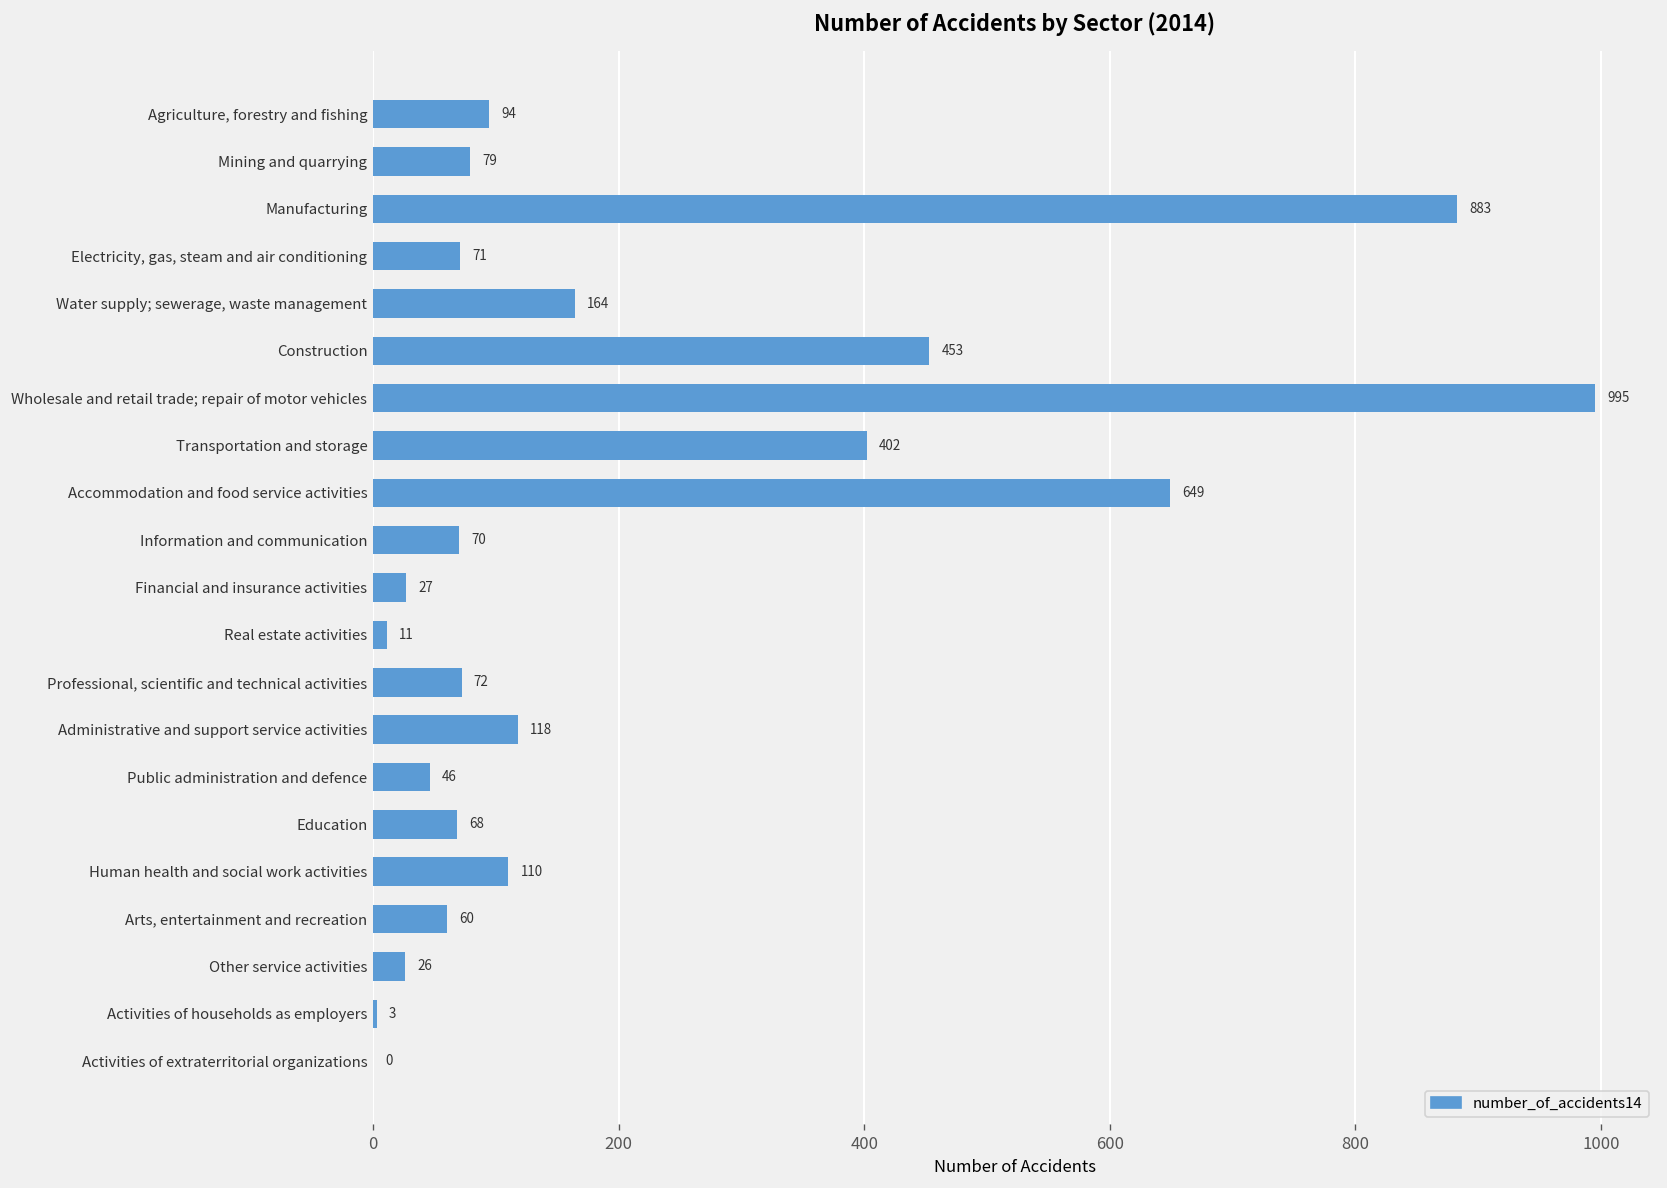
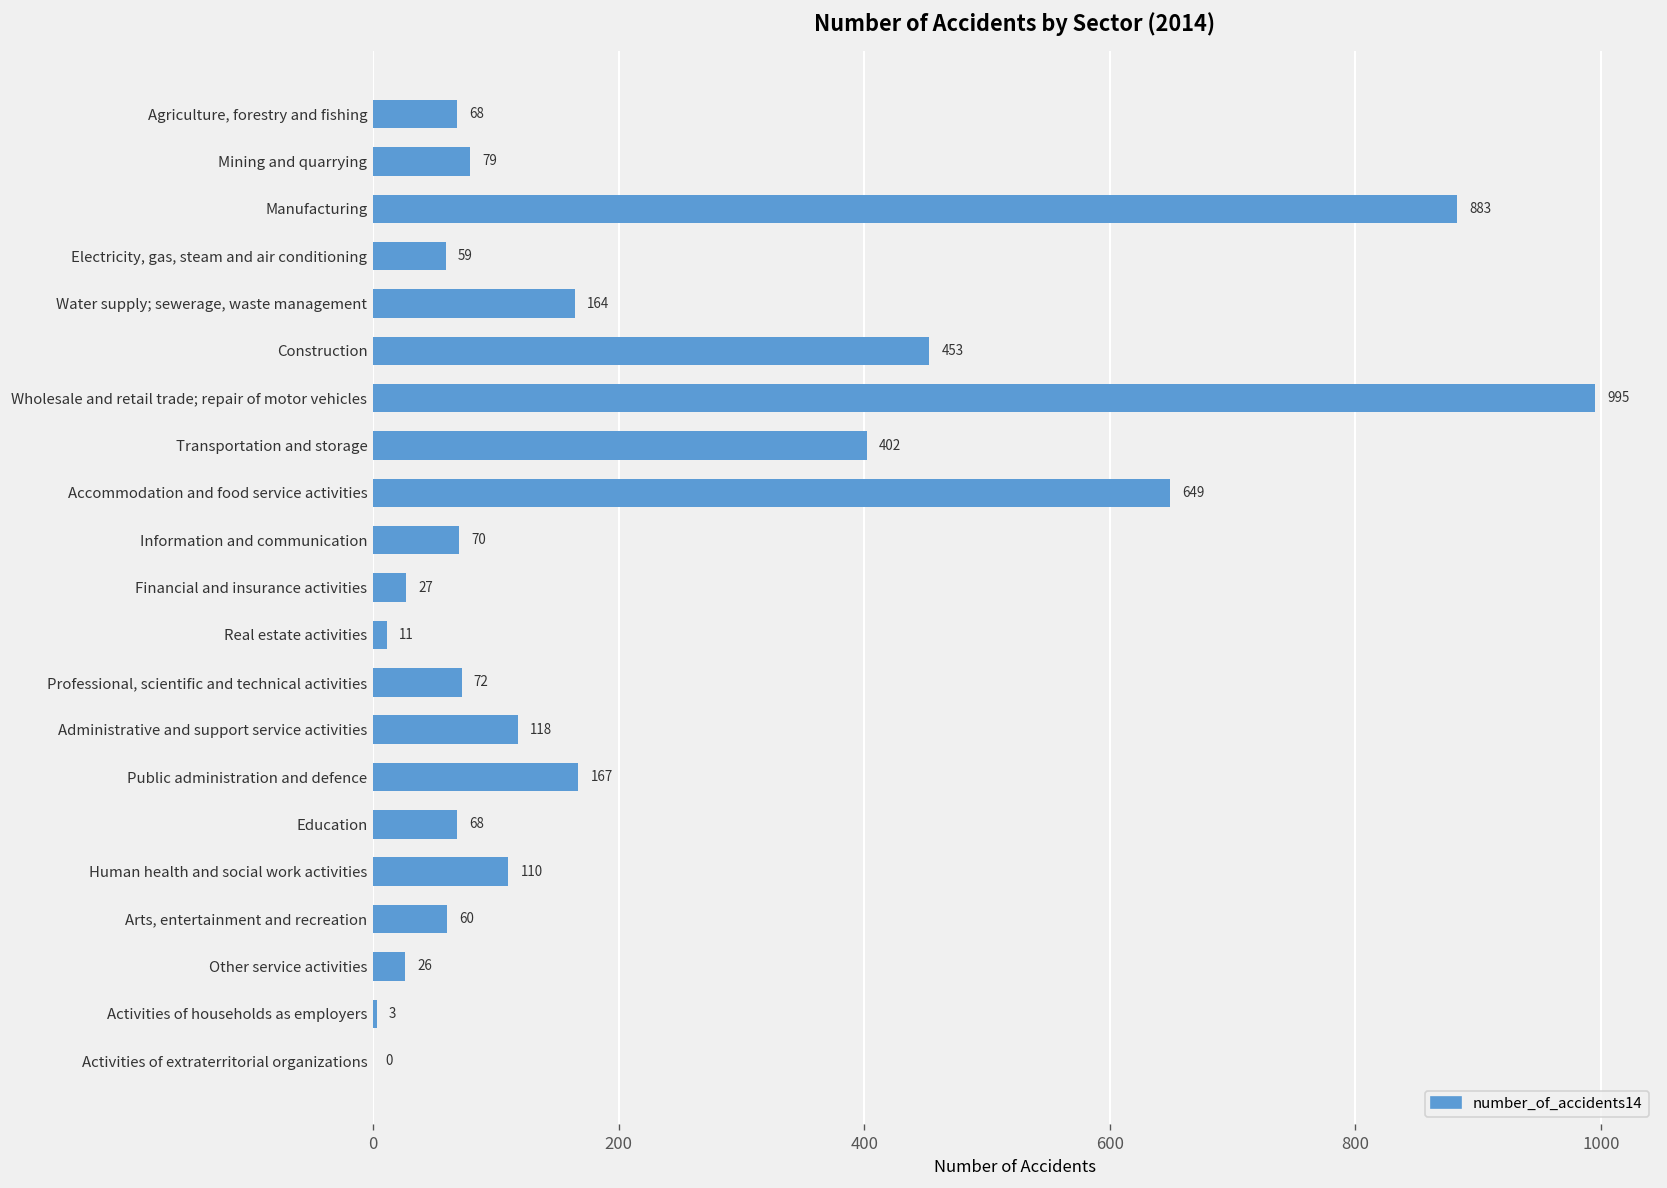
Agriculture, forestry and fishing: 94 -> 68
Electricity, gas, steam and air conditioning: 71 -> 59
Public administration and defence: 46 -> 167
